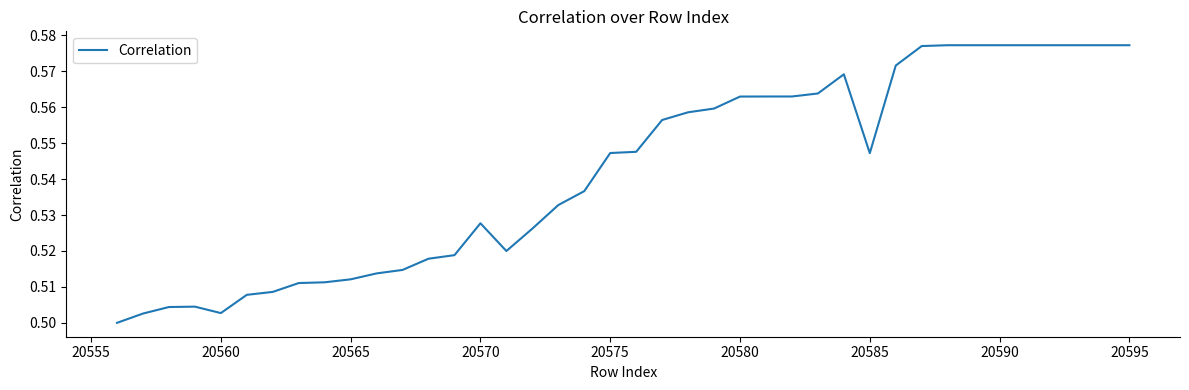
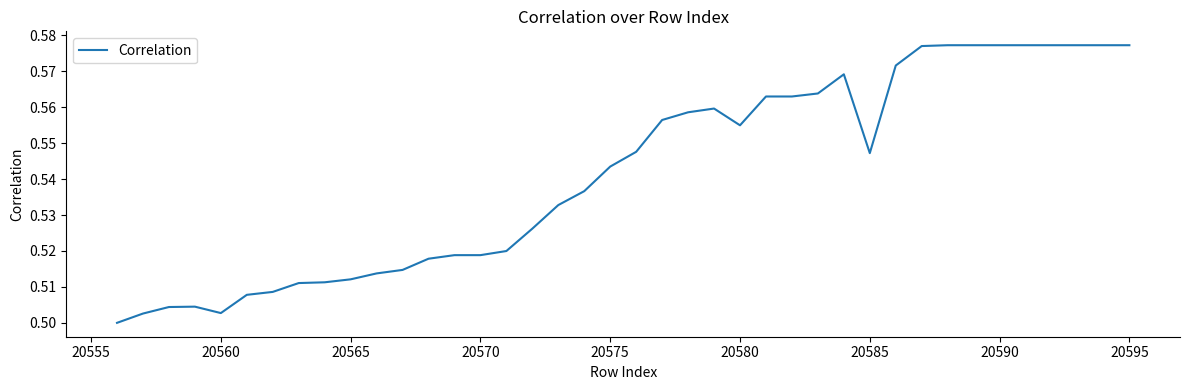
20570: 0.528 -> 0.519
20575: 0.547 -> 0.543
20580: 0.563 -> 0.555
